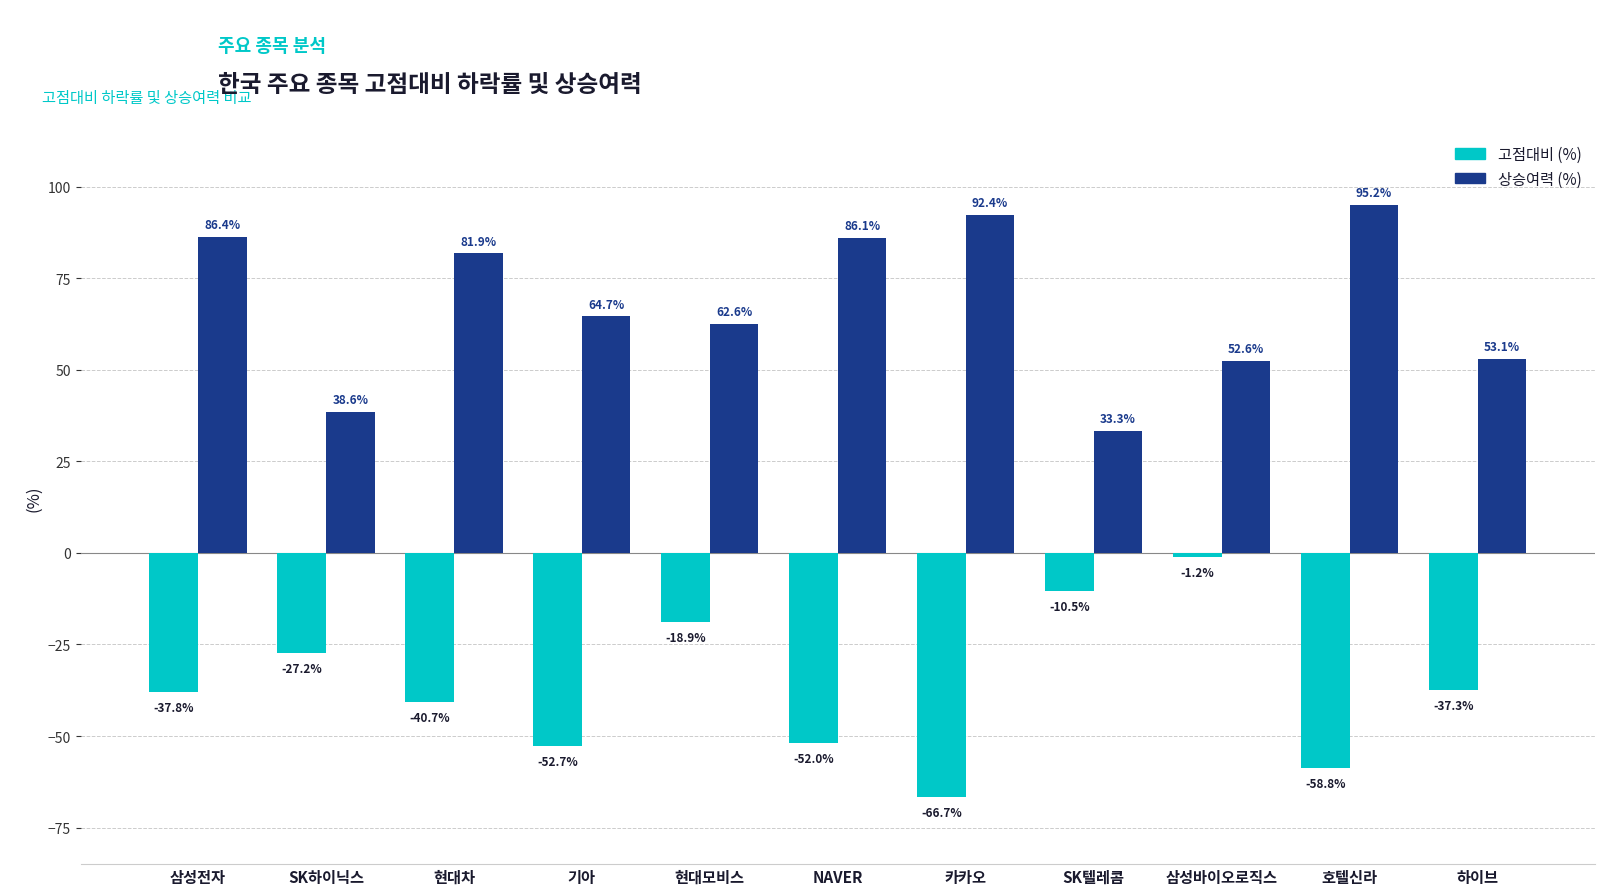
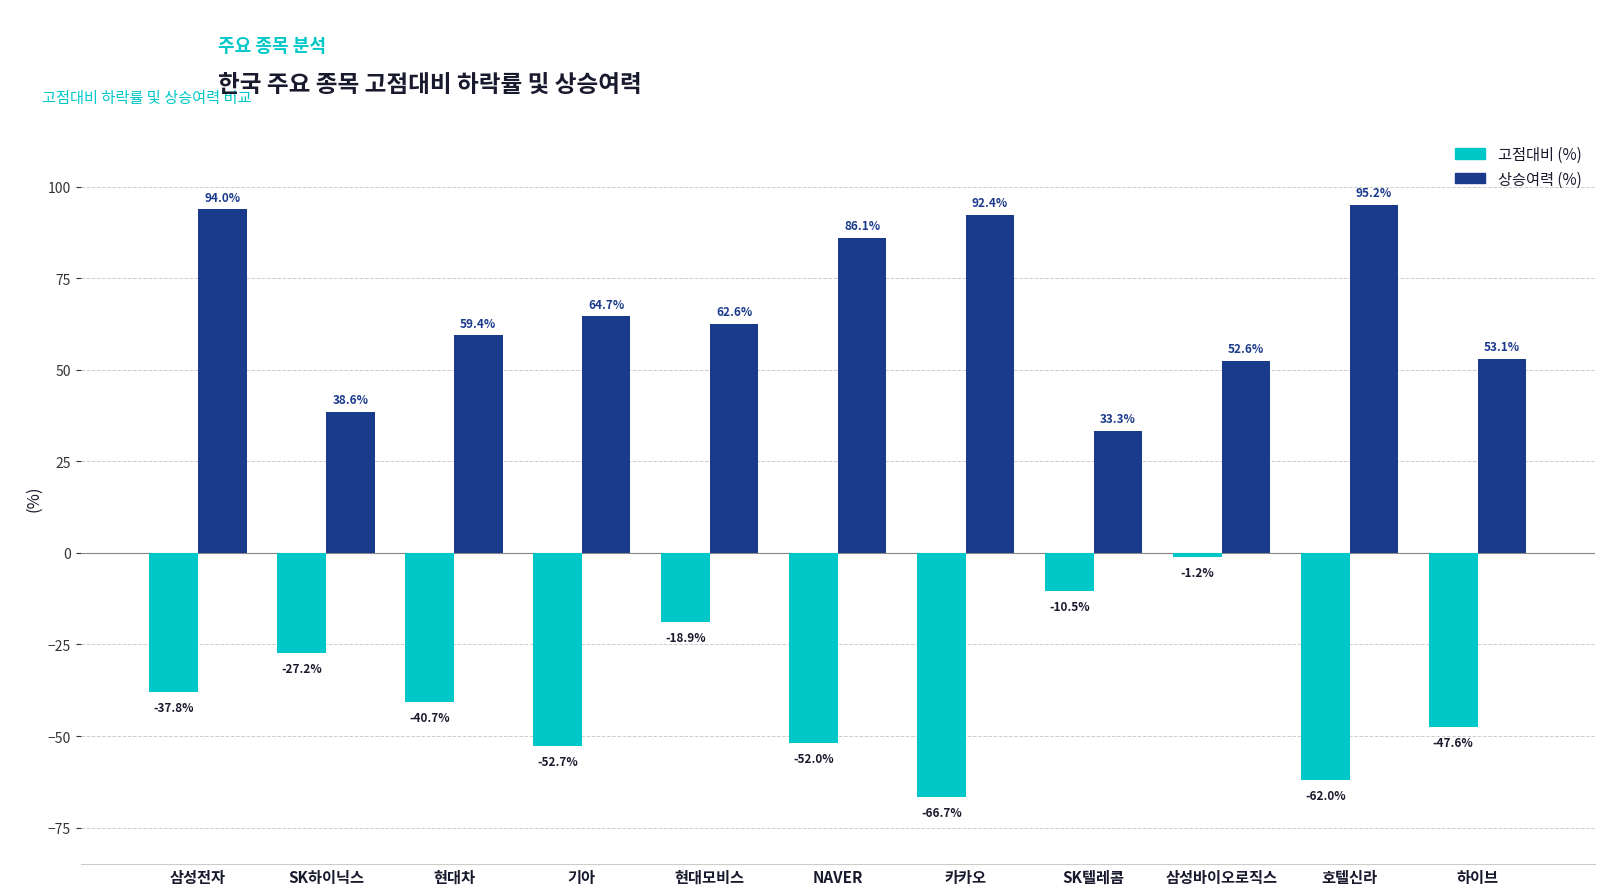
상승여력 (%), 삼성전자: 86.4% -> 94.0%
상승여력 (%), 현대차: 81.9% -> 59.4%
고점대비 (%), 호텔신라: -58.8% -> -62.0%
고점대비 (%), 하이브: -37.3% -> -47.6%
